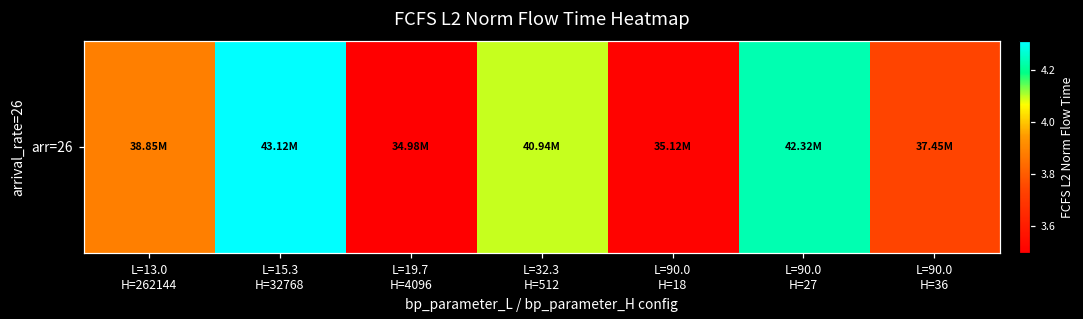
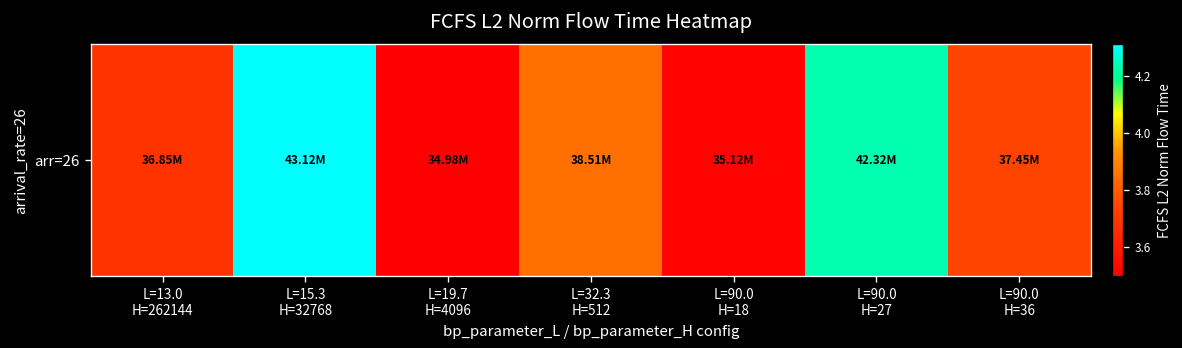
arr=26, L=13.0 H=262144: 38.85M -> 36.85M
arr=26, L=32.3 H=512: 40.94M -> 38.51M
